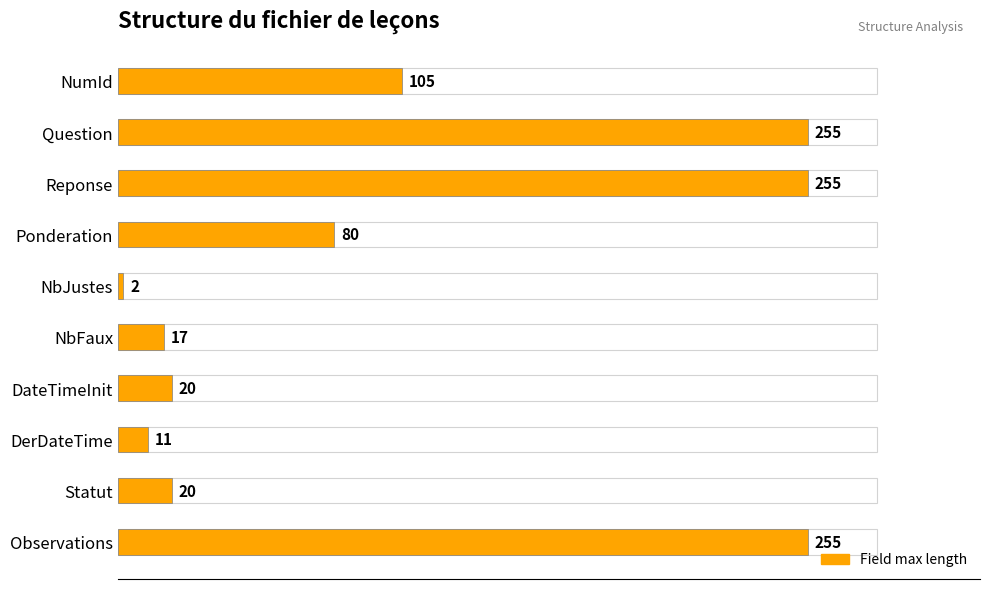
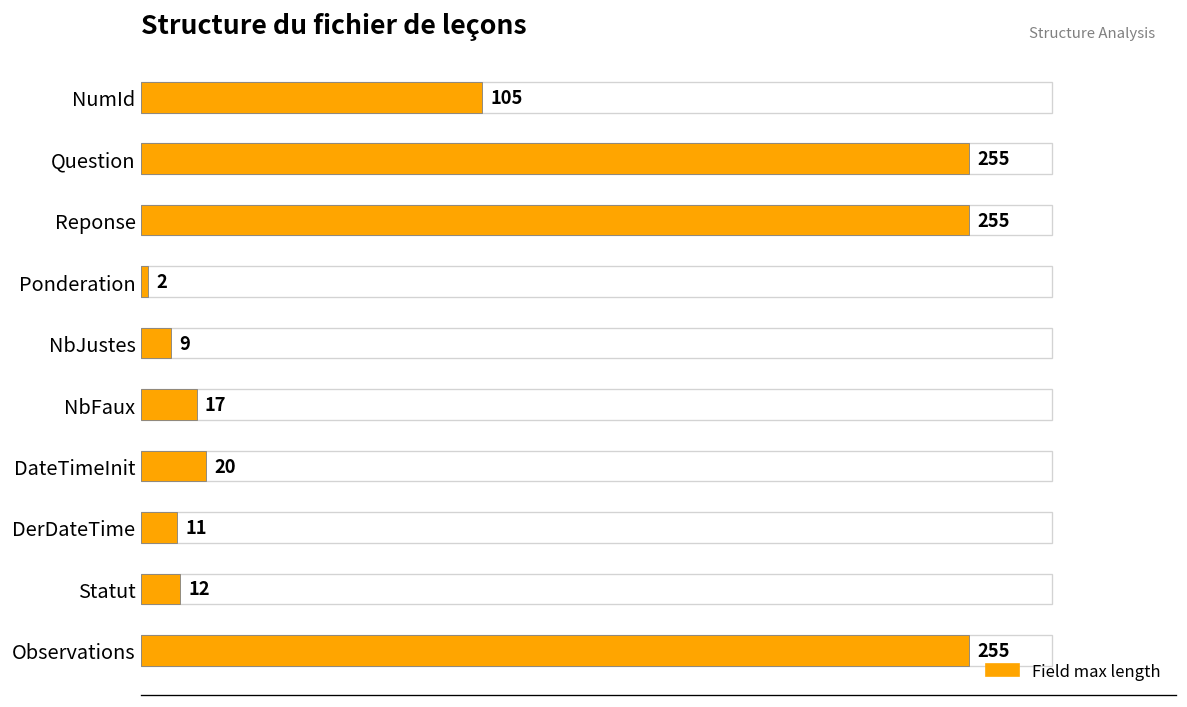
Ponderation: 80 -> 2
NbJustes: 2 -> 9
Statut: 20 -> 12
